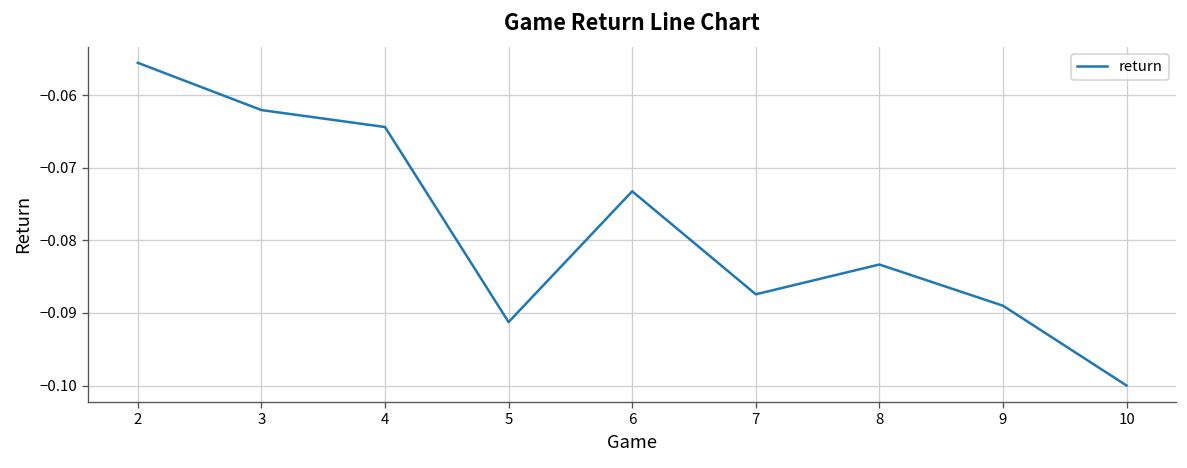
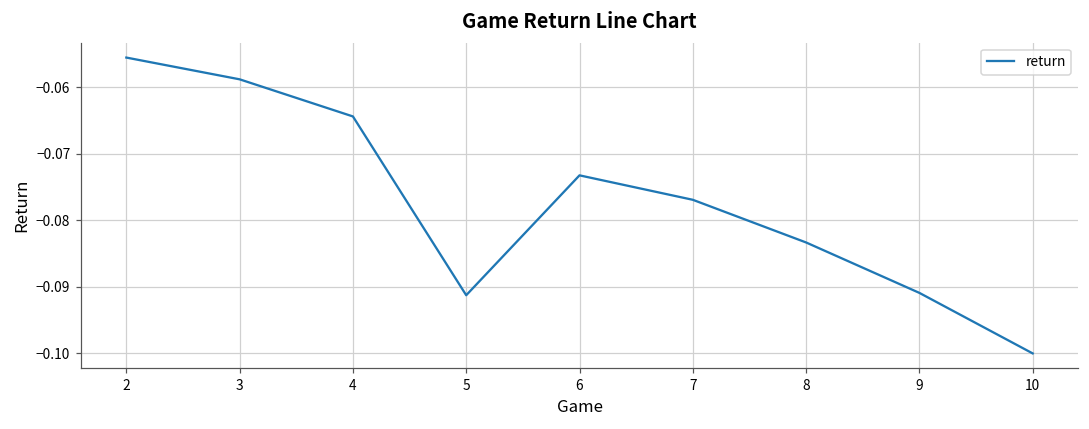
3: -0.062 -> -0.059
7: -0.087 -> -0.077
9: -0.089 -> -0.091
